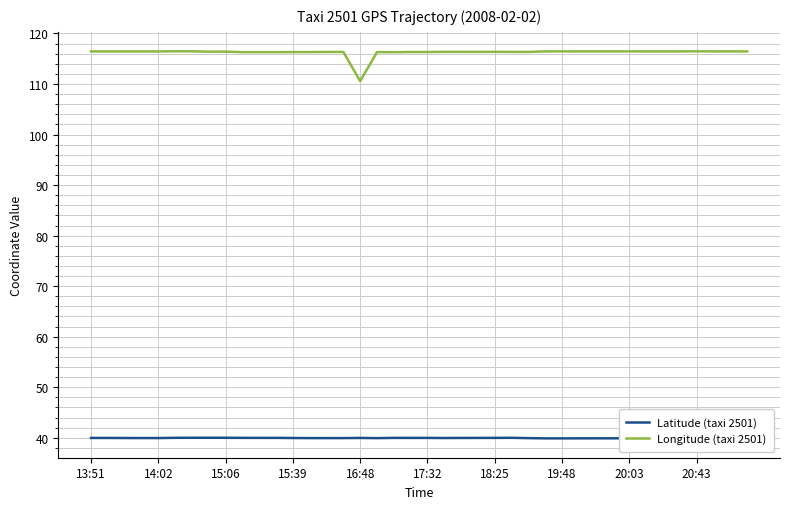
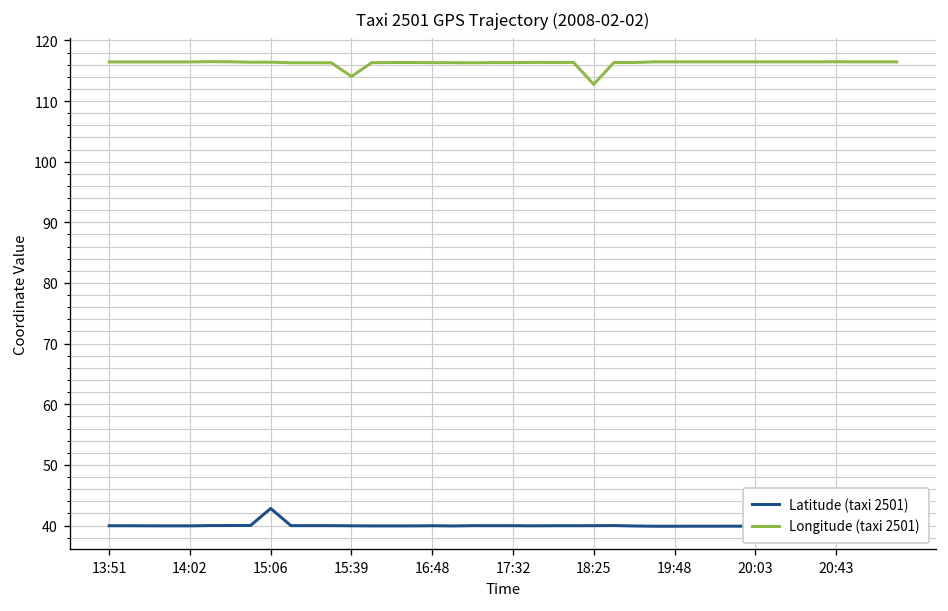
Latitude (taxi 2501), 15:06: 40 -> 43
Longitude (taxi 2501), 15:39: 116 -> 114
Longitude (taxi 2501), 16:48: 111 -> 116
Longitude (taxi 2501), 18:25: 116 -> 113
